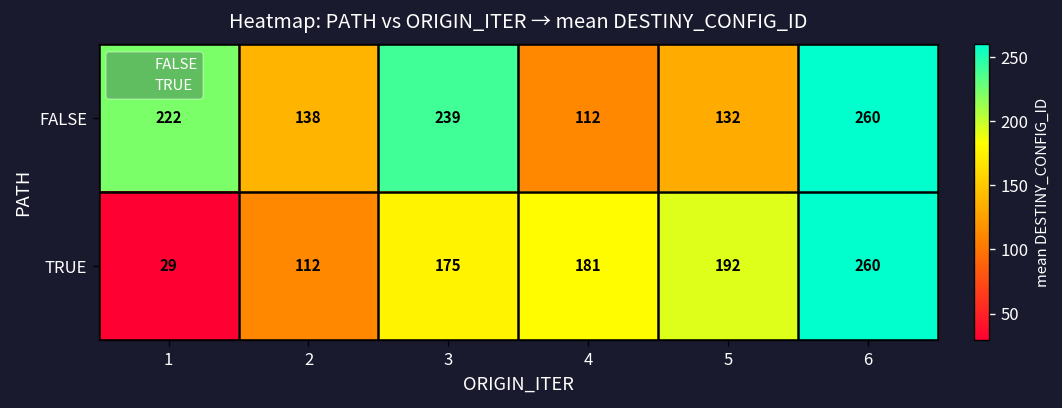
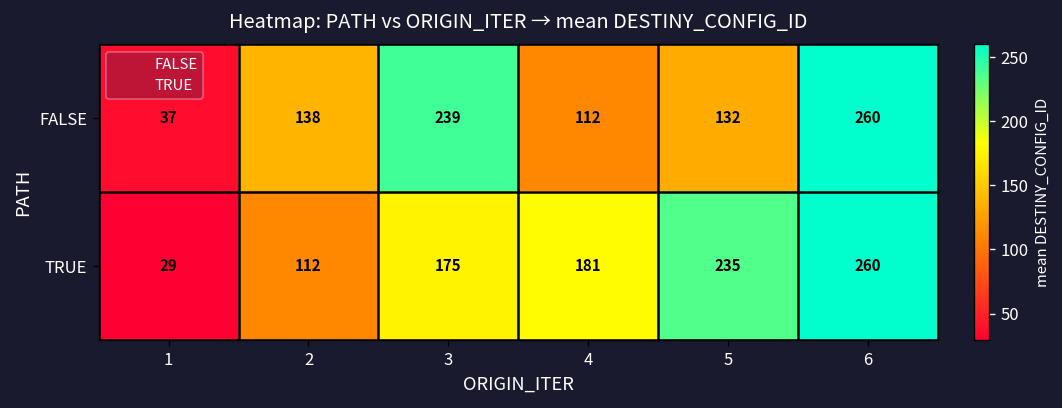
FALSE, 1: 222 -> 37
TRUE, 5: 192 -> 235
